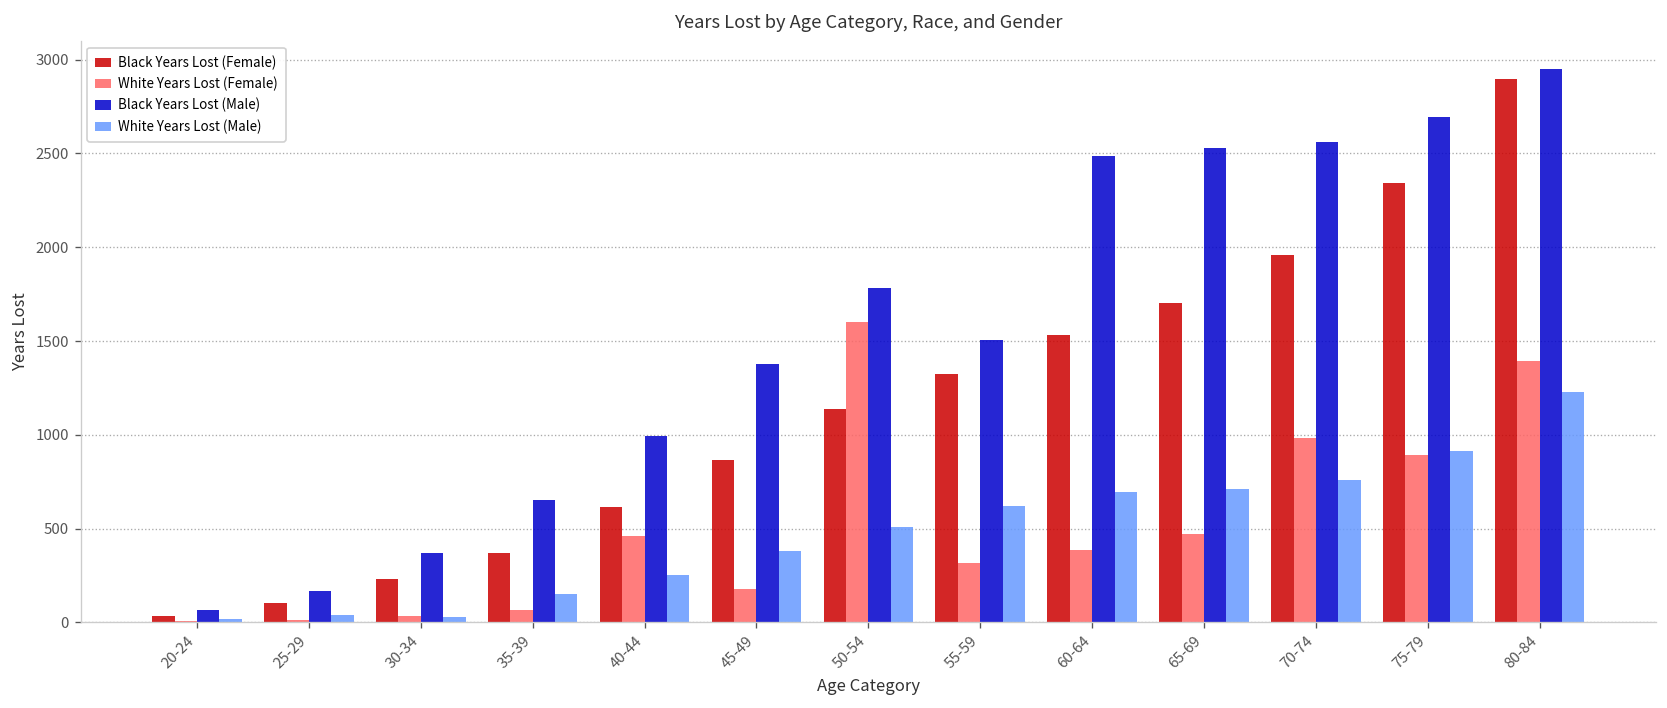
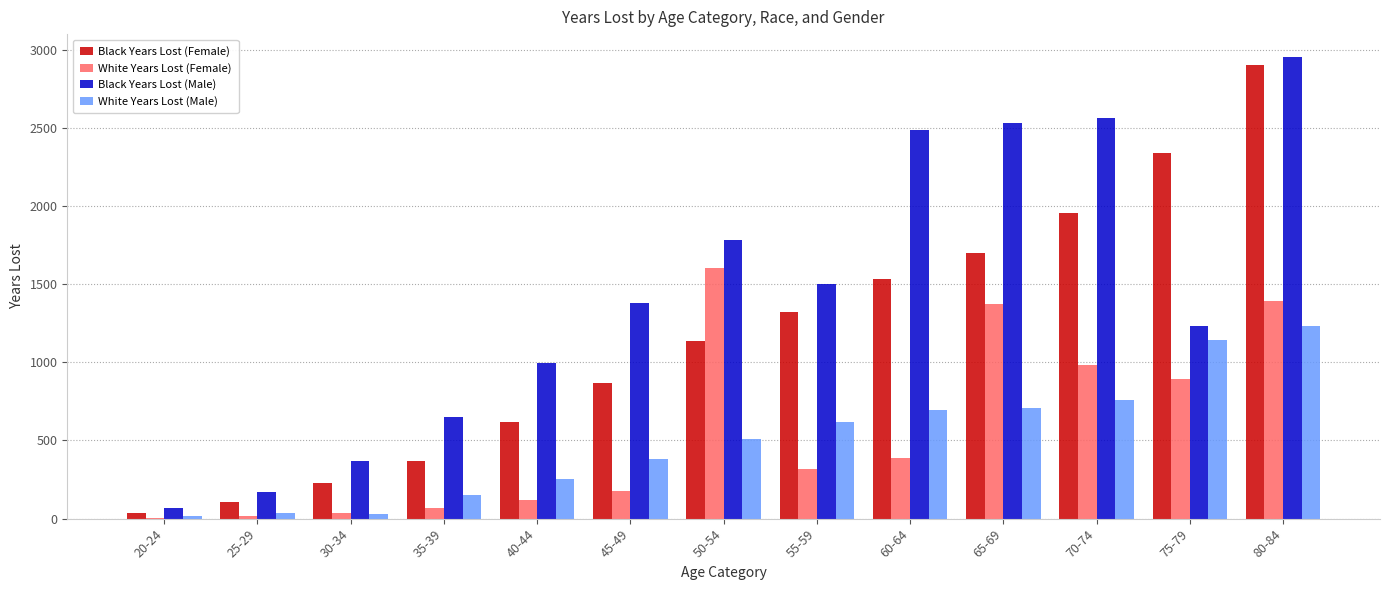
White Years Lost (Female), 40-44: 460 -> 120
White Years Lost (Female), 65-69: 470 -> 1370
Black Years Lost (Male), 75-79: 2690 -> 1240
White Years Lost (Male), 75-79: 910 -> 1140
